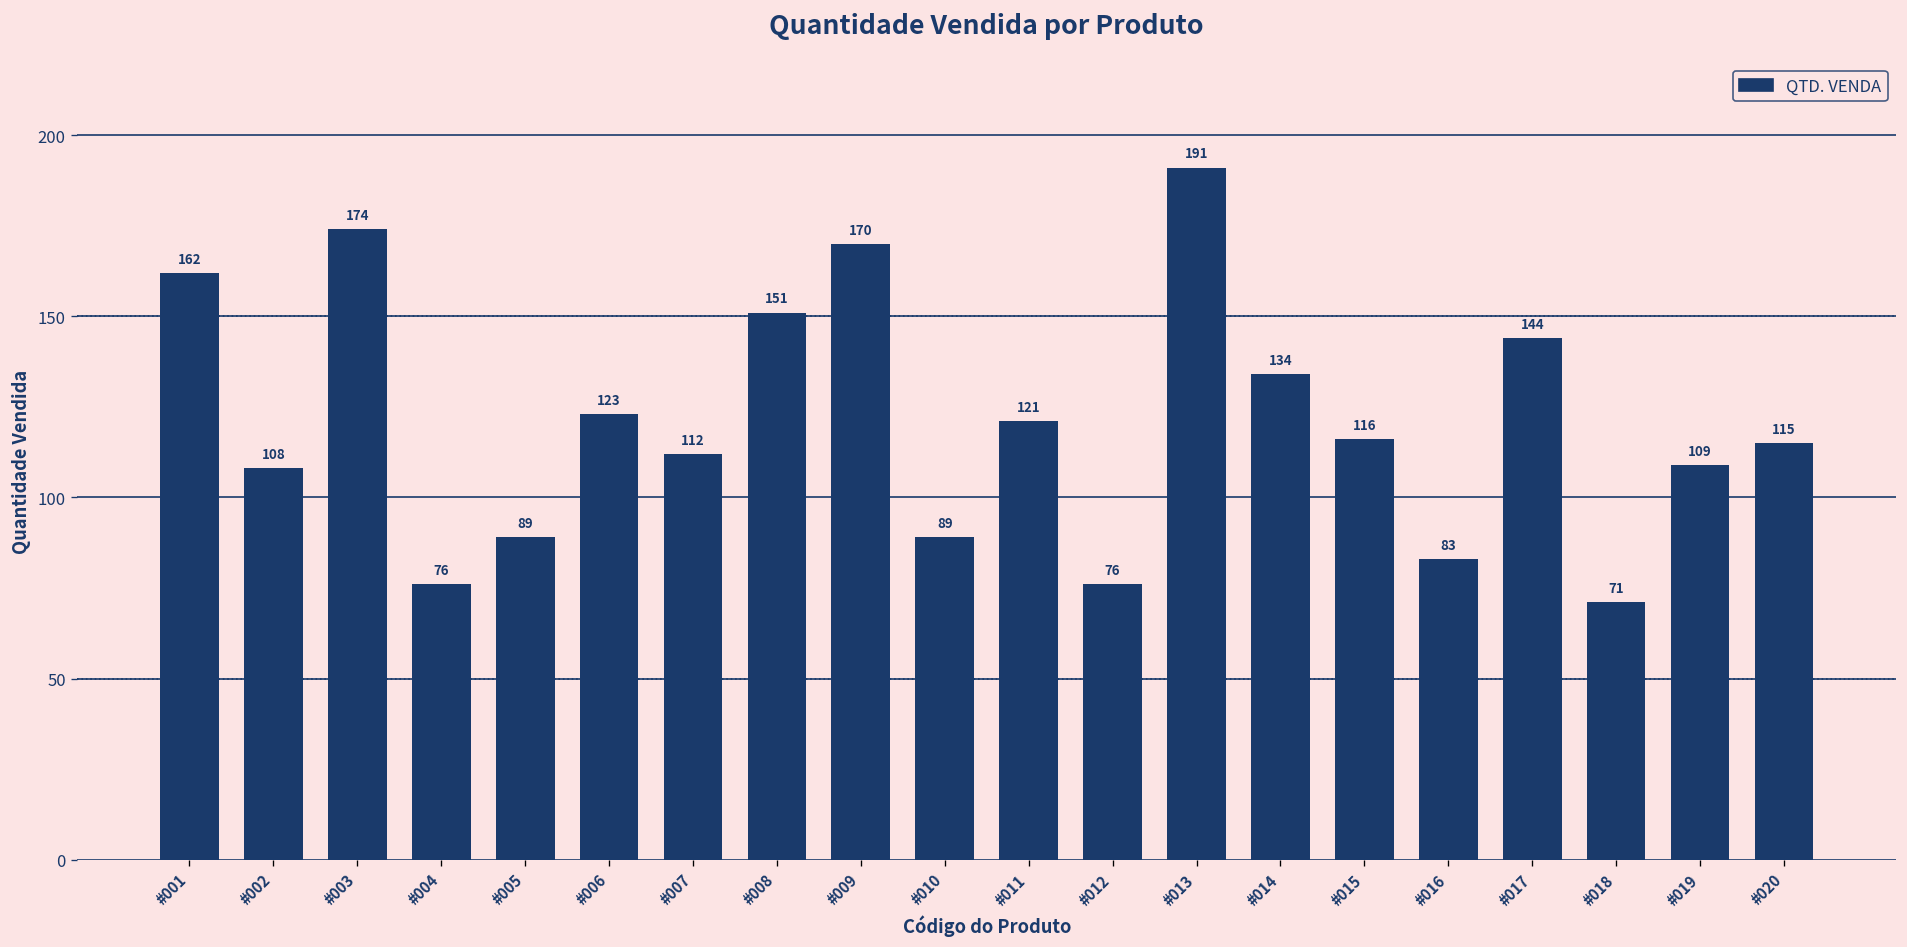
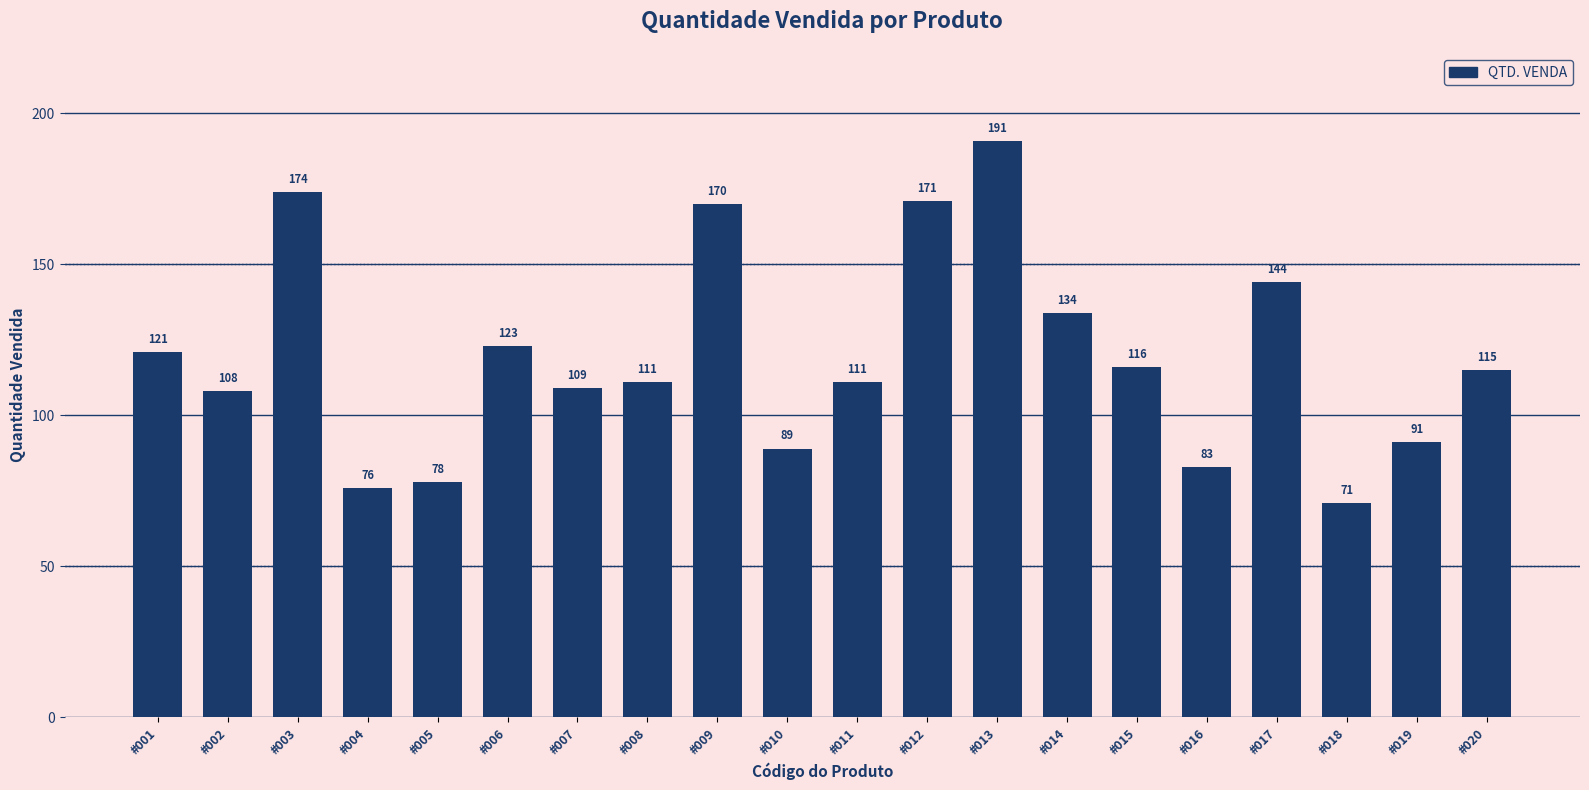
#001: 162 -> 121
#005: 89 -> 78
#007: 112 -> 109
#008: 151 -> 111
#011: 121 -> 111
#012: 76 -> 171
#019: 109 -> 91
